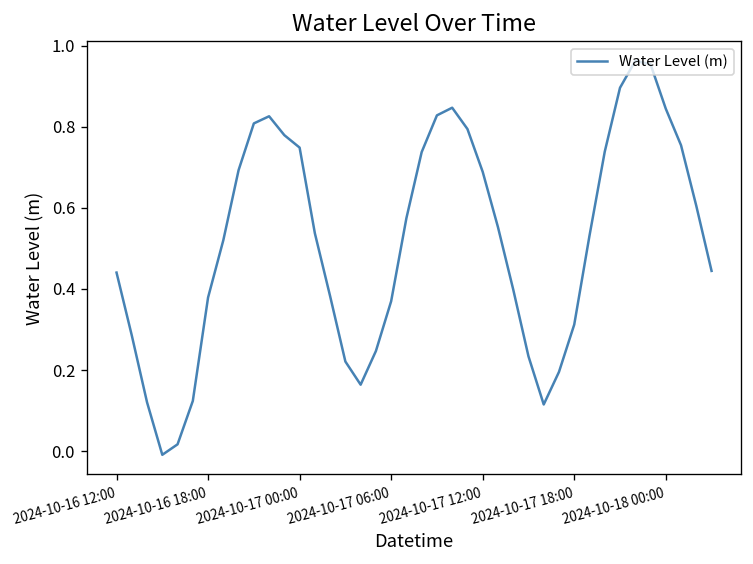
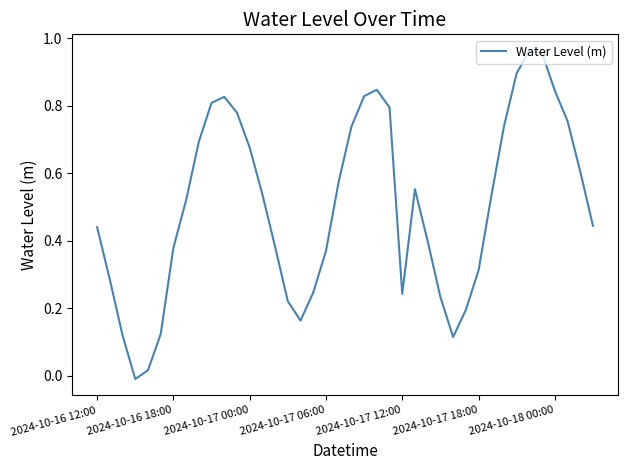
2024-10-17 00:00: 0.75 -> 0.68
2024-10-17 12:00: 0.69 -> 0.24
